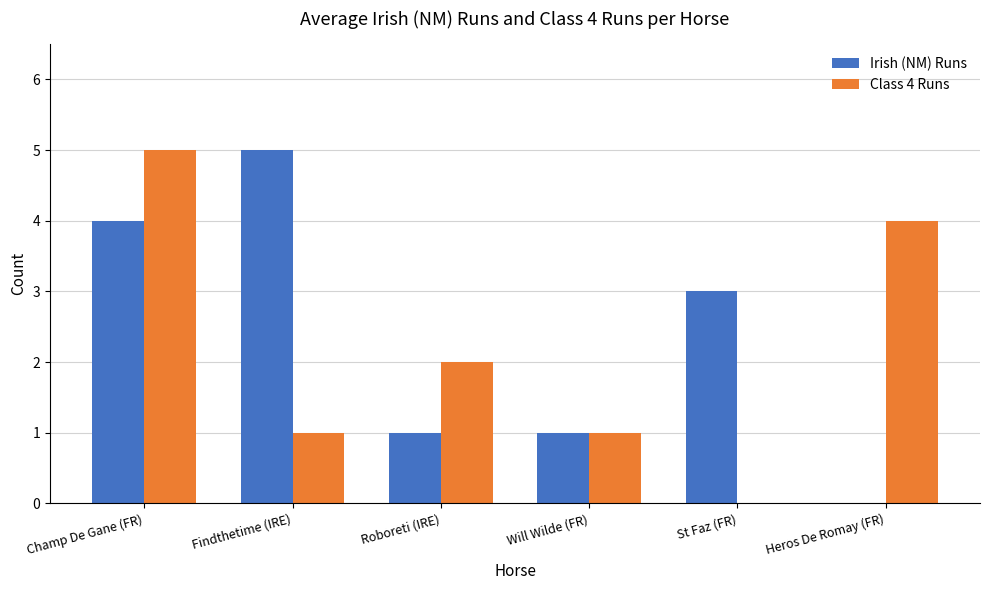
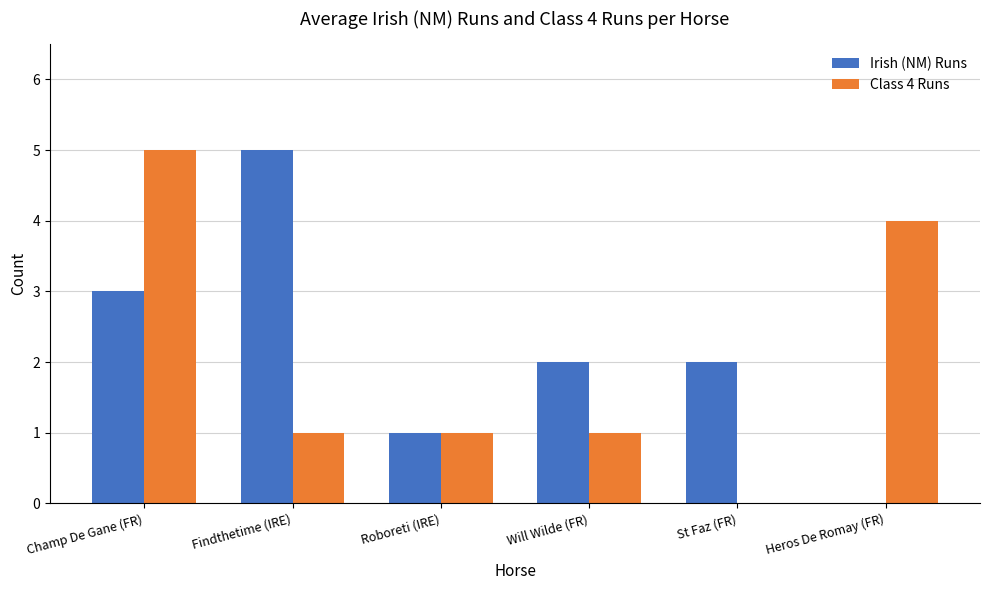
Irish (NM) Runs, Champ De Gane (FR): 4 -> 3
Class 4 Runs, Roboreti (IRE): 2 -> 1
Irish (NM) Runs, Will Wilde (FR): 1 -> 2
Irish (NM) Runs, St Faz (FR): 3 -> 2
